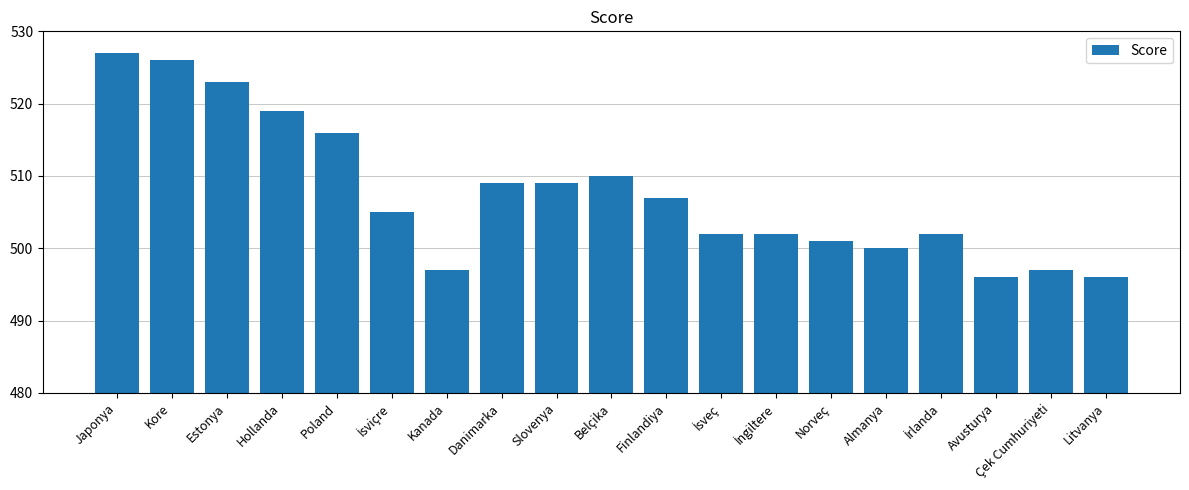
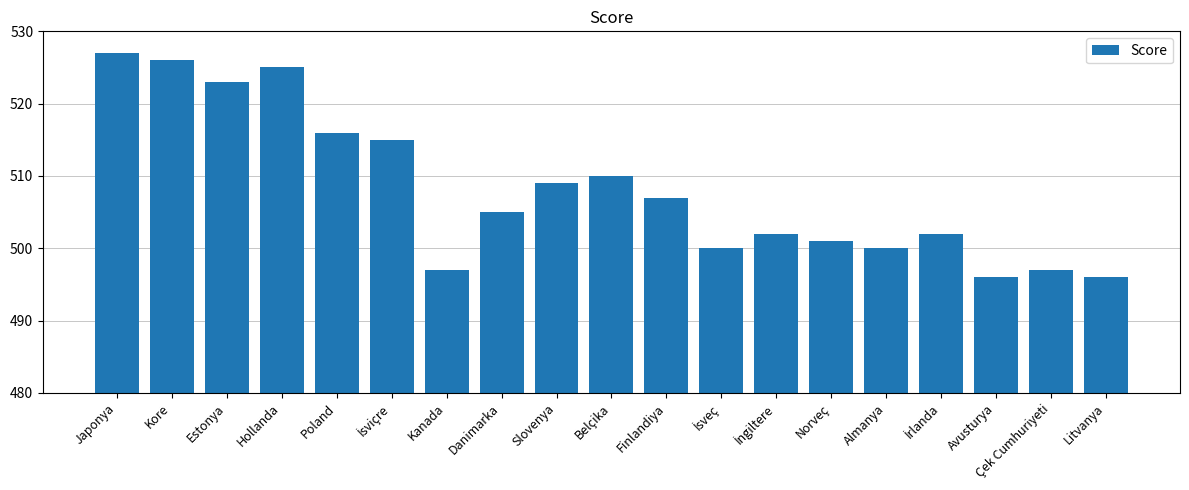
Hollanda: 519 -> 525
İsviçre: 505 -> 515
Danimarka: 509 -> 505
İsveç: 502 -> 500
